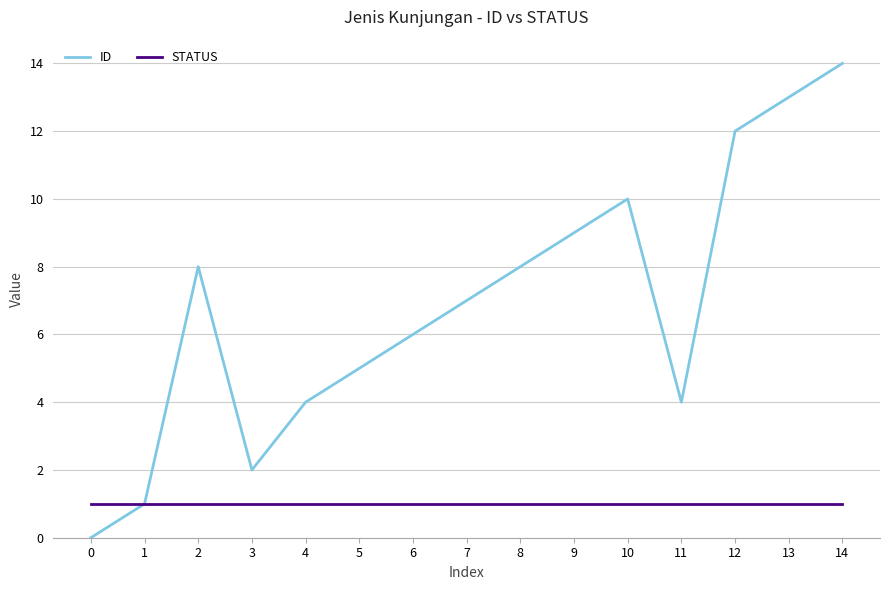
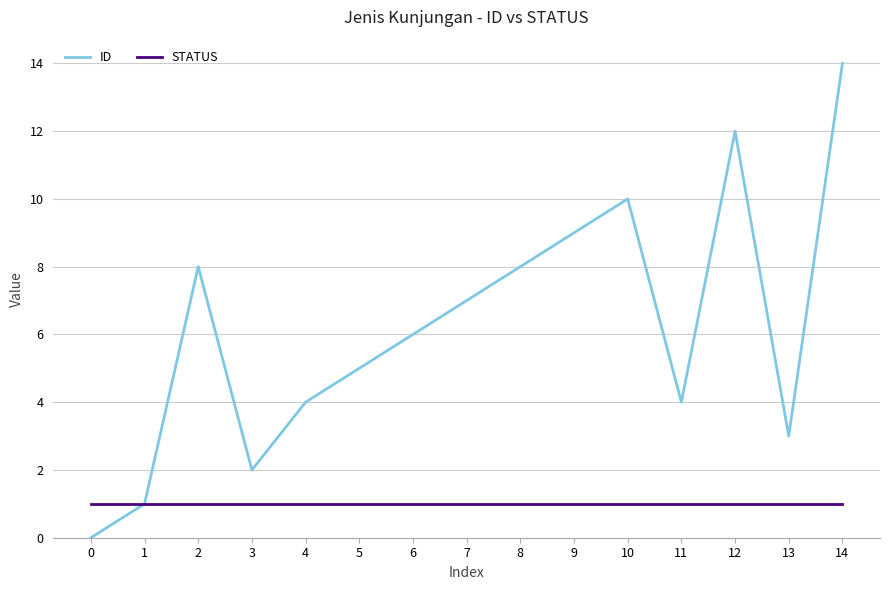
ID, 13: 13 -> 3
